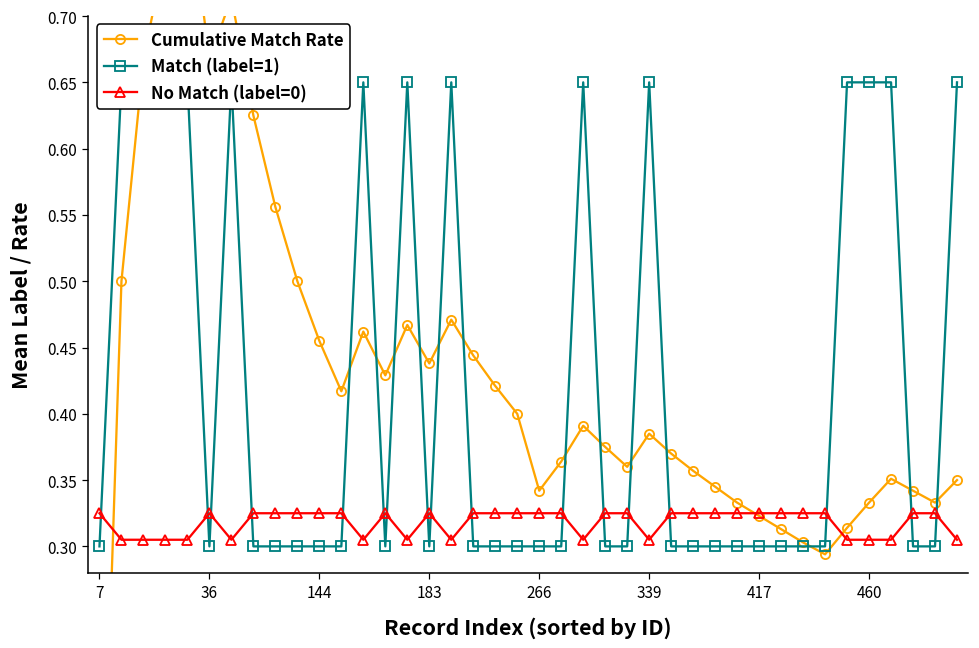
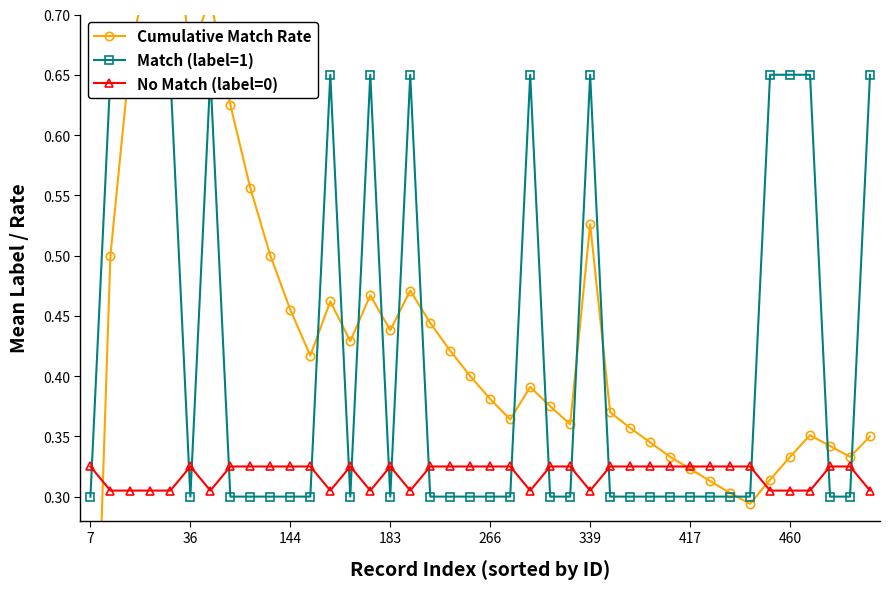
Cumulative Match Rate, 266: 0.342 -> 0.381
Cumulative Match Rate, 339: 0.385 -> 0.526
